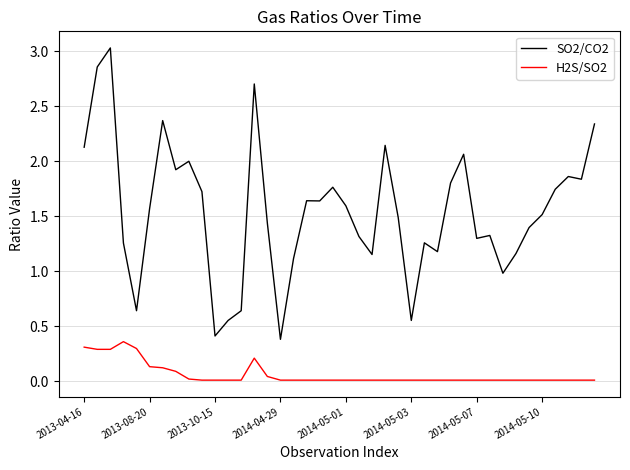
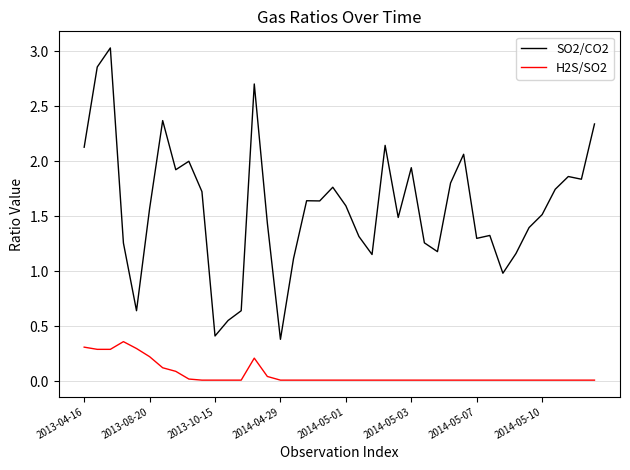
H2S/SO2, 2013-08-20: 0.13 -> 0.22
SO2/CO2, 2014-05-03: 0.55 -> 1.94
